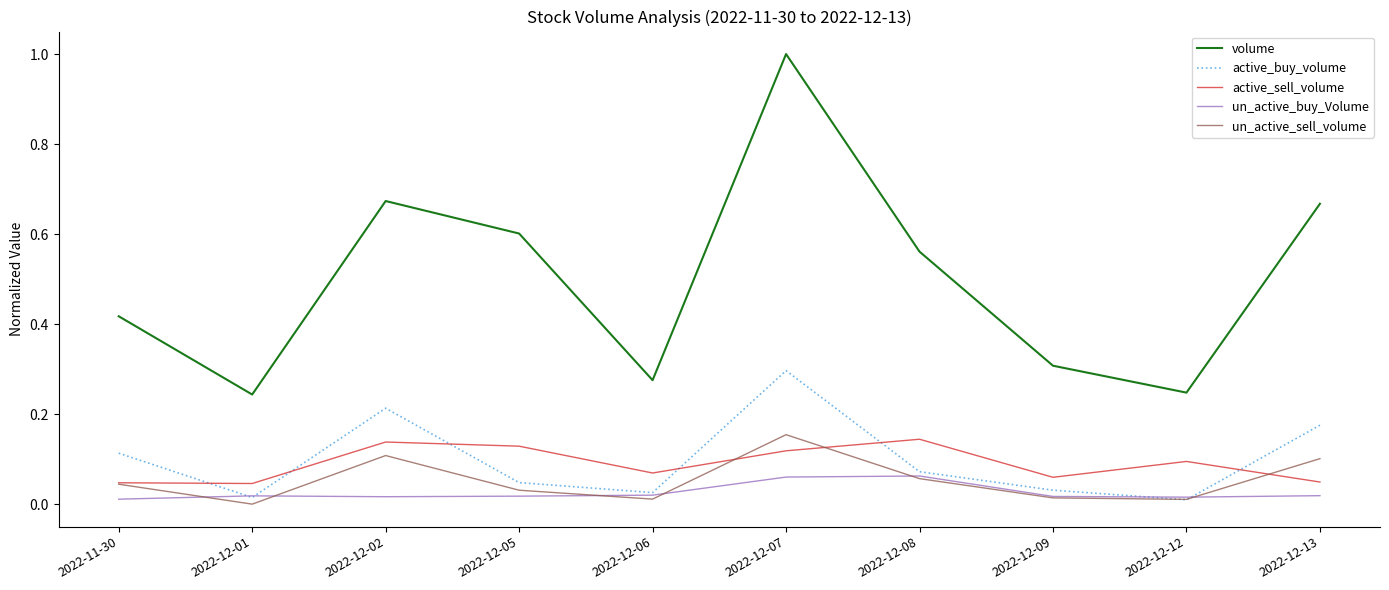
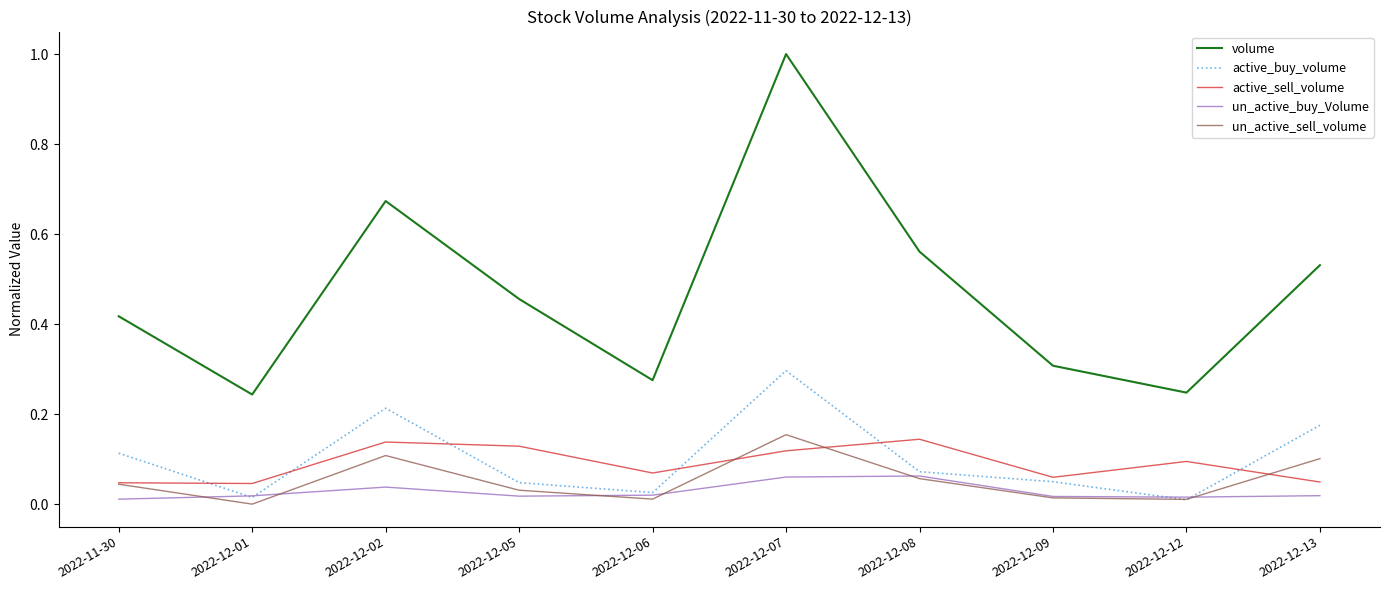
un_active_buy_Volume, 2022-12-02: 0.02 -> 0.04
volume, 2022-12-05: 0.60 -> 0.46
active_buy_volume, 2022-12-09: 0.03 -> 0.05
volume, 2022-12-13: 0.67 -> 0.53
